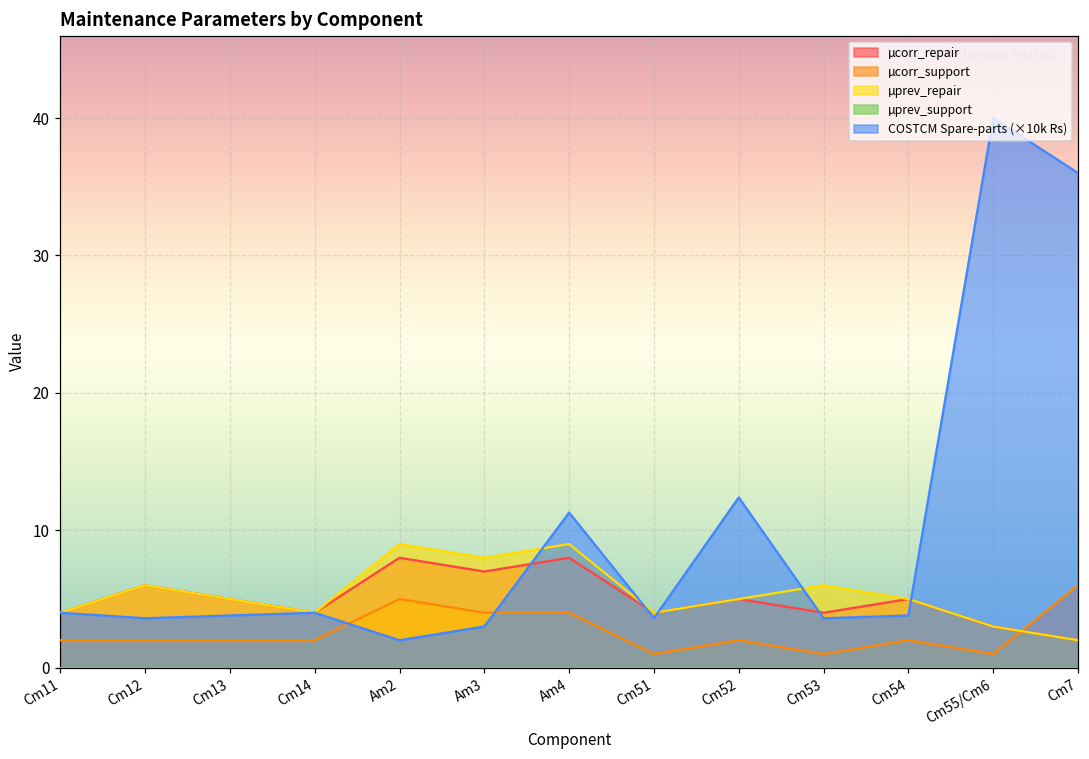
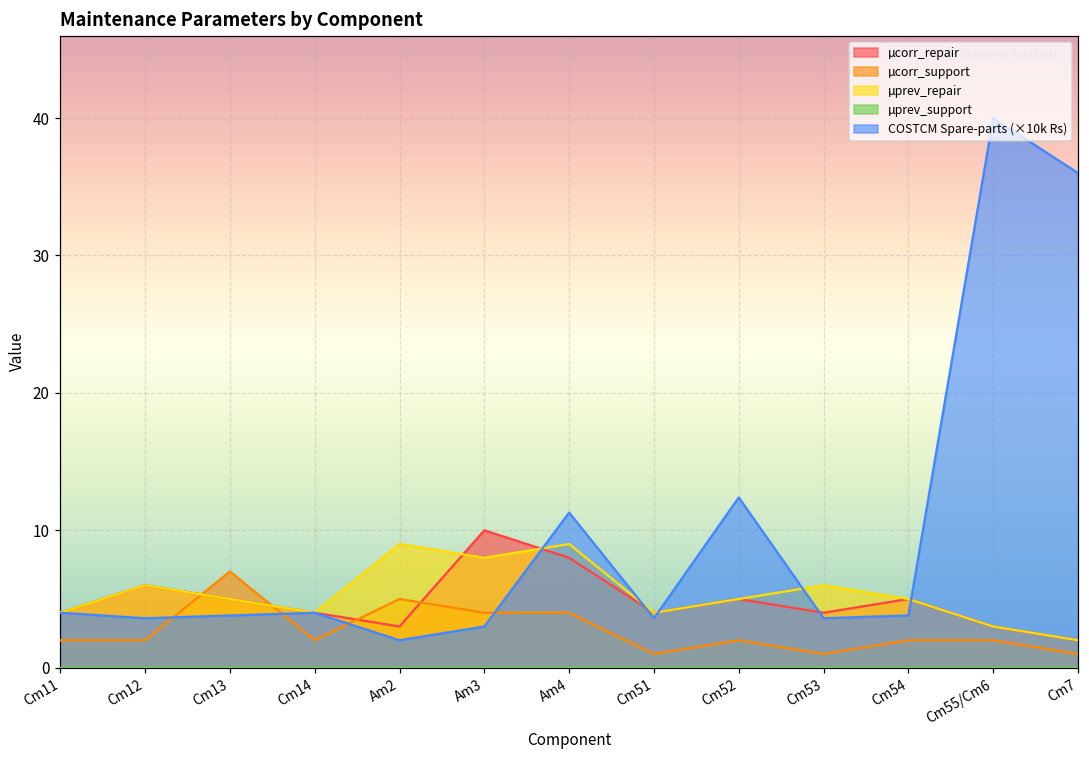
µcorr_support, Cm13: 2 -> 7
µcorr_repair, Am2: 8 -> 3
µcorr_repair, Am3: 7 -> 10
µcorr_support, Cm55/Cm6: 1 -> 2
µcorr_support, Cm7: 6 -> 1
